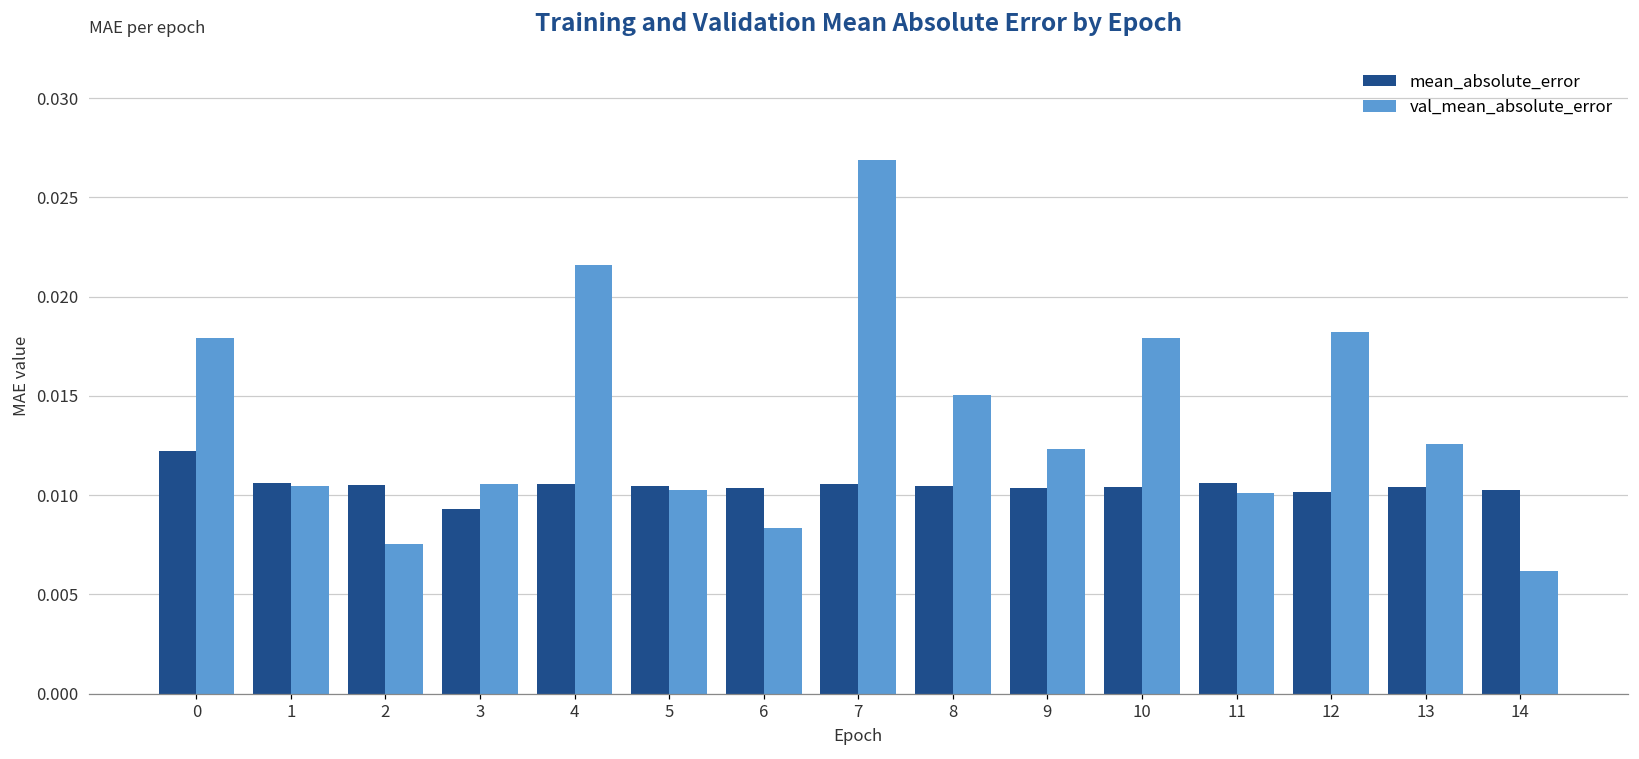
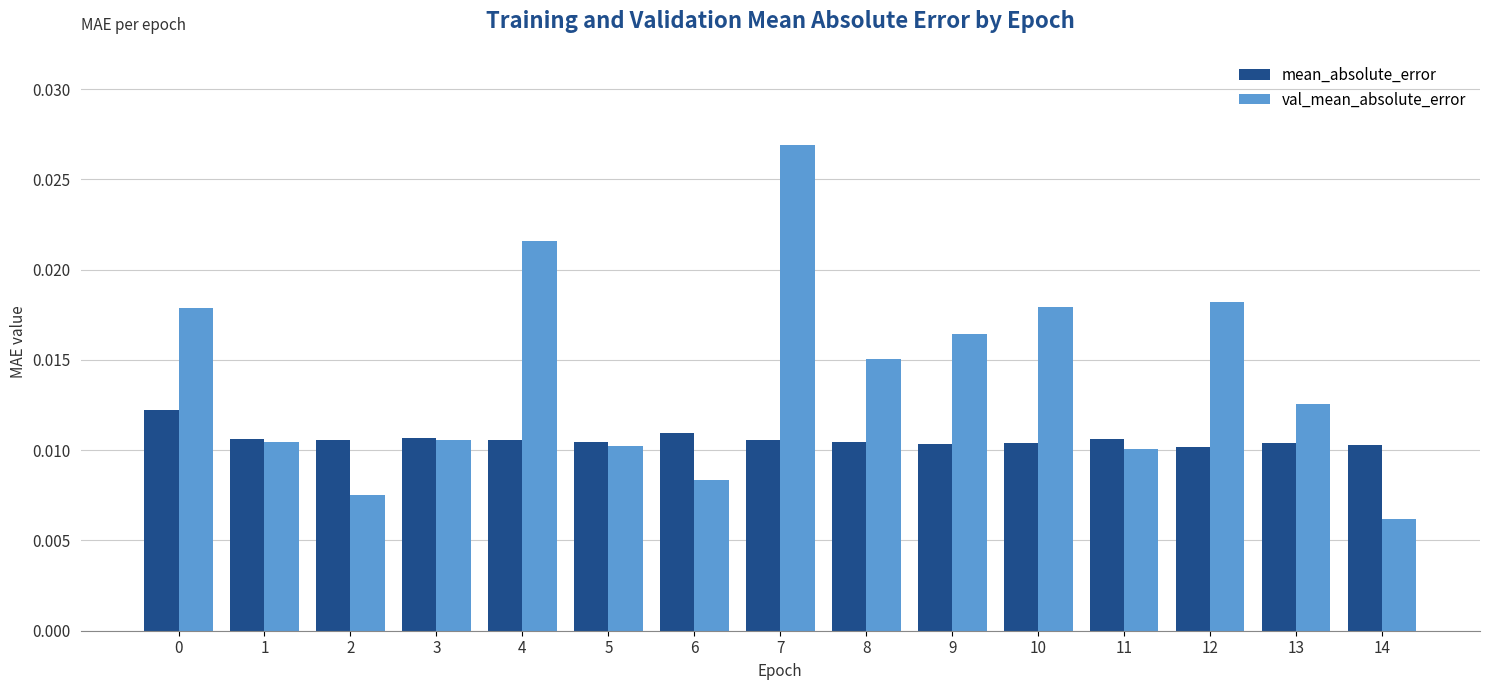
mean_absolute_error, 3: 0.0093 -> 0.0107
mean_absolute_error, 6: 0.0104 -> 0.0109
val_mean_absolute_error, 9: 0.0123 -> 0.0165
